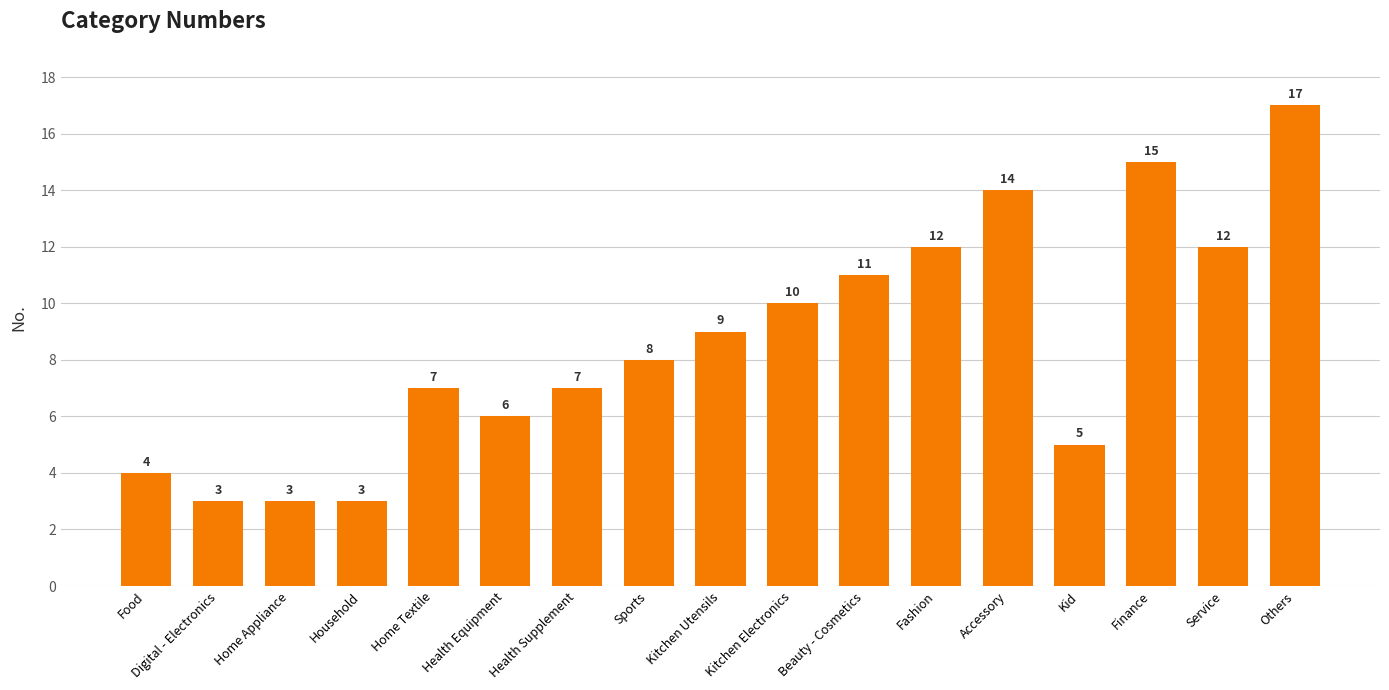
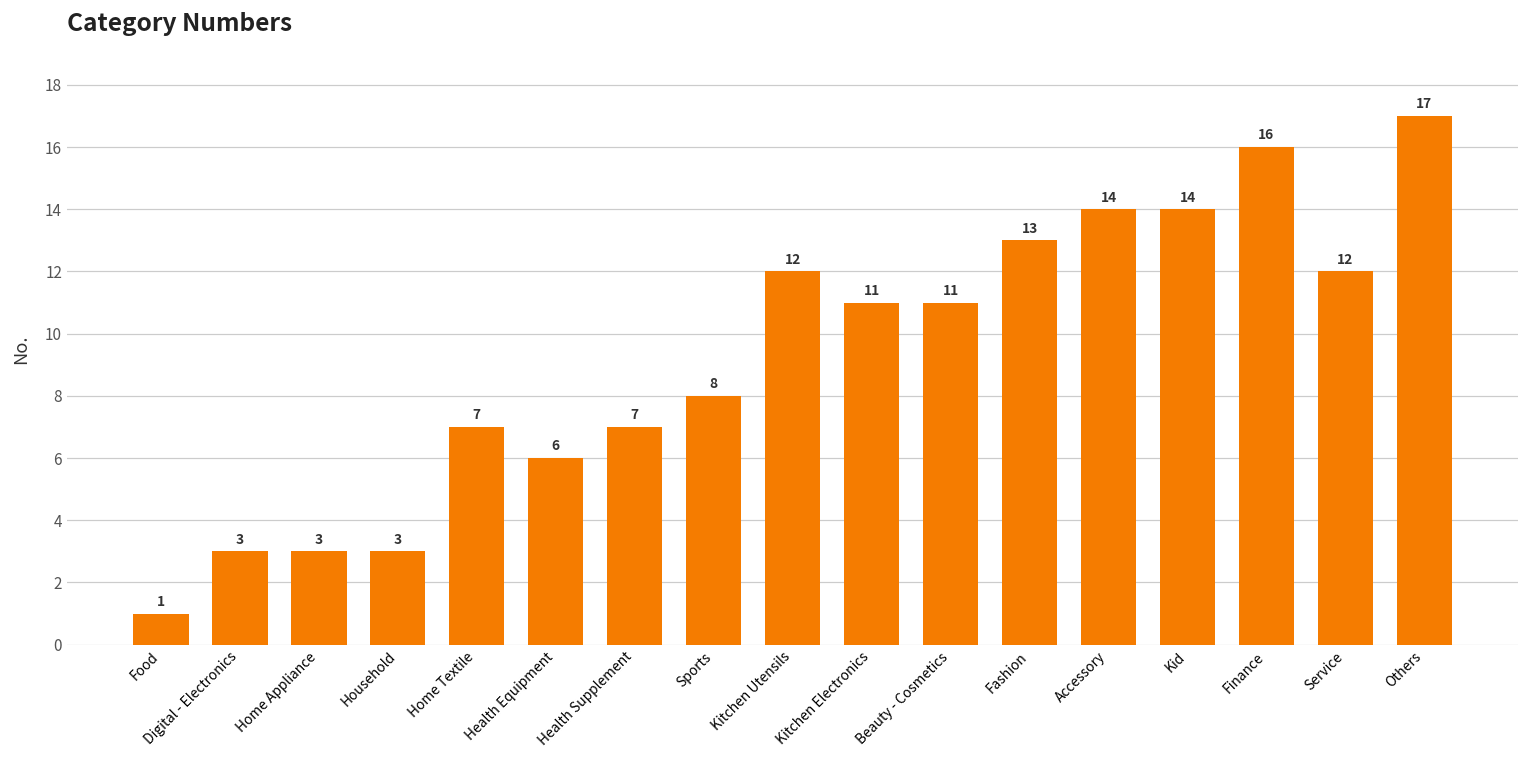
Food: 4 -> 1
Kitchen Utensils: 9 -> 12
Kitchen Electronics: 10 -> 11
Fashion: 12 -> 13
Kid: 5 -> 14
Finance: 15 -> 16
